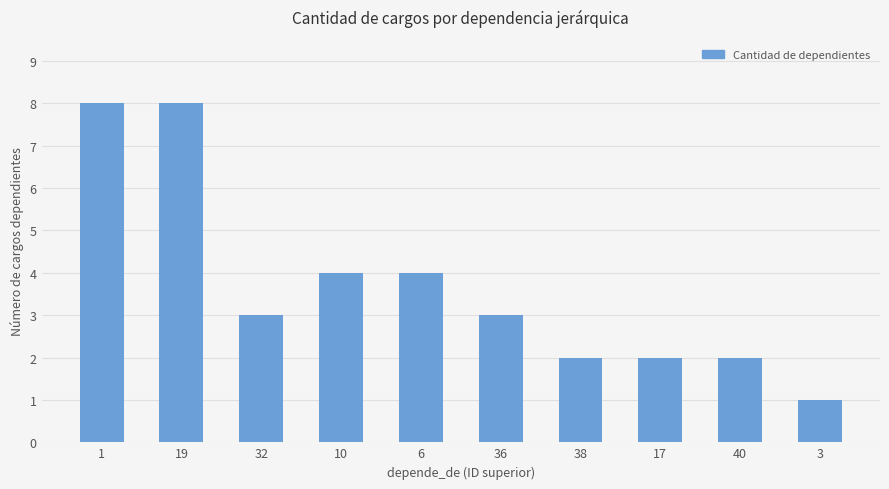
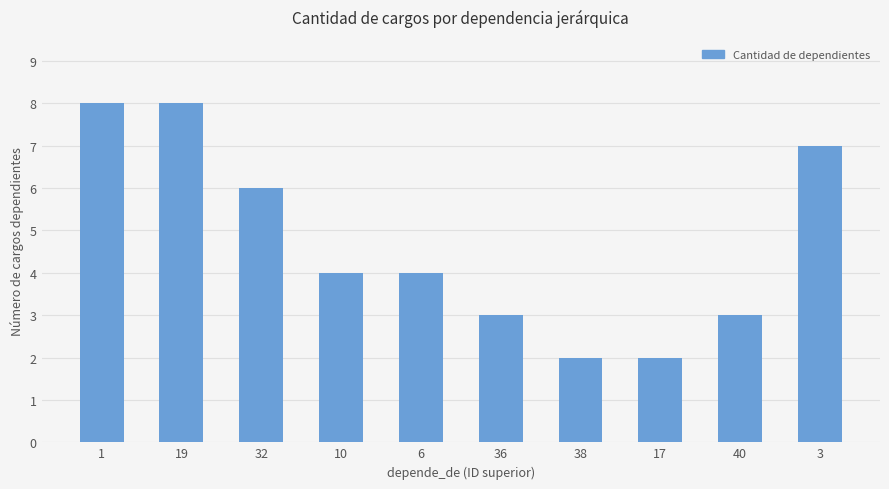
32: 3 -> 6
40: 2 -> 3
3: 1 -> 7
